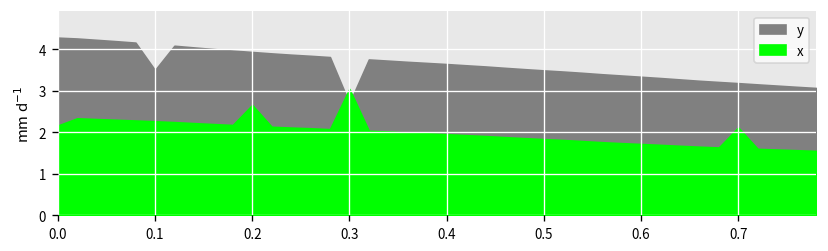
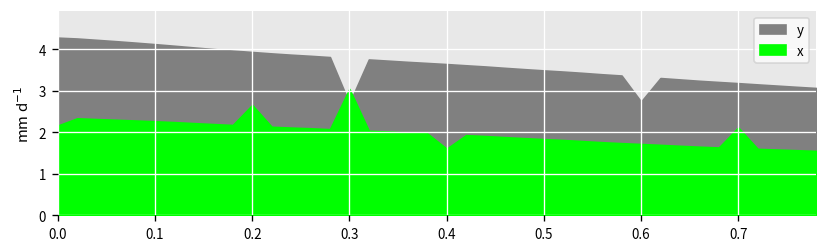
y, 0.1: 3.5 -> 4.1
x, 0.4: 2.0 -> 1.6
y, 0.6: 3.3 -> 2.7
